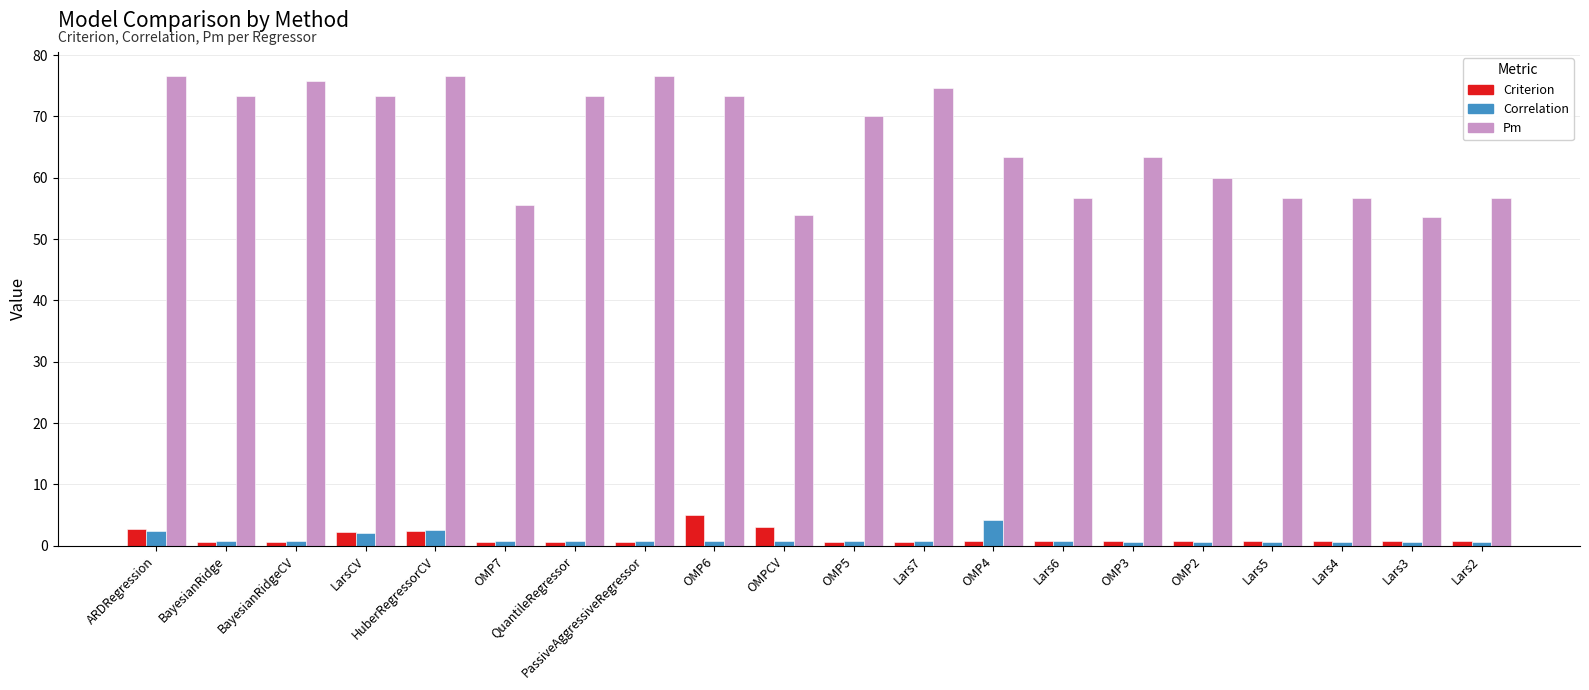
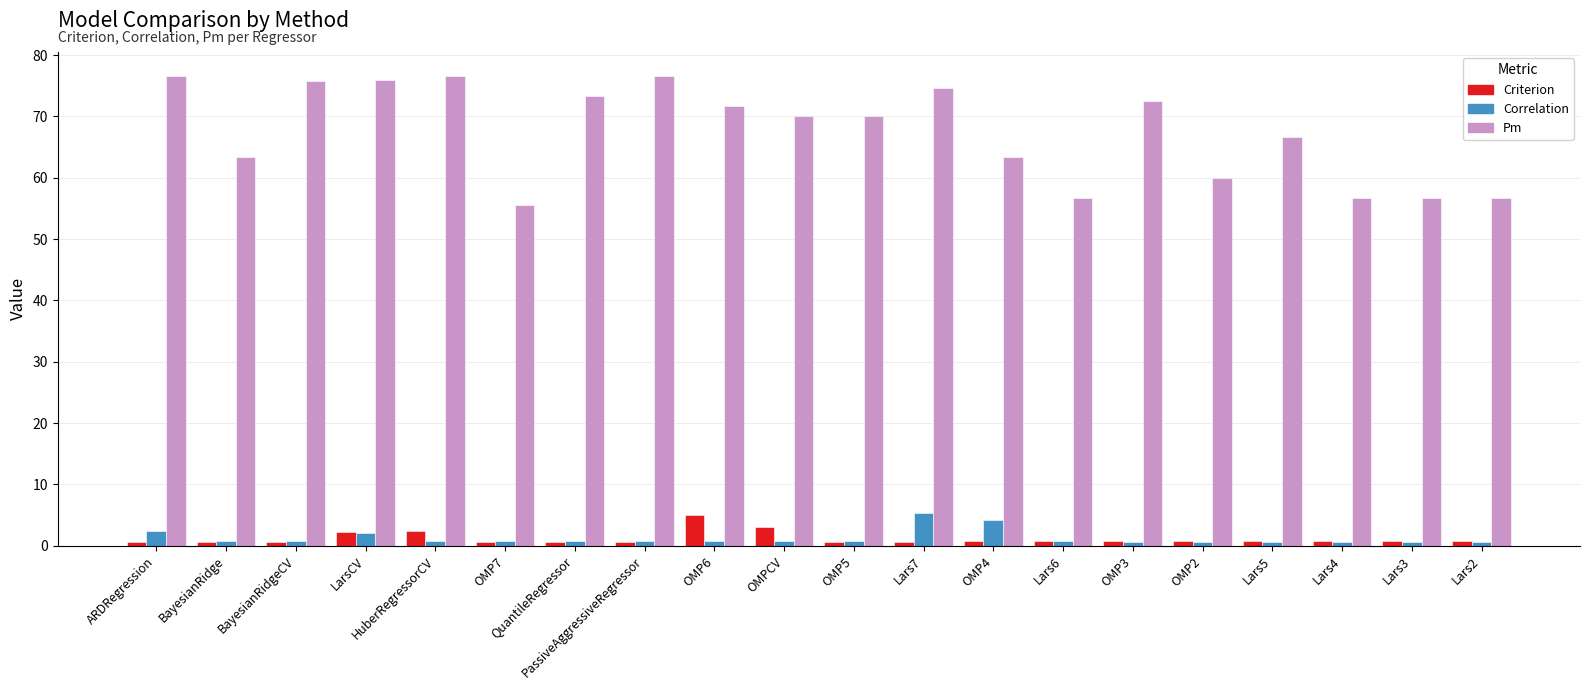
Criterion, ARDRegression: 3 -> 1
Pm, BayesianRidge: 73 -> 63
Pm, LarsCV: 73 -> 76
Correlation, HuberRegressorCV: 3 -> 1
Pm, OMP6: 73 -> 72
Pm, OMPCV: 54 -> 70
Correlation, Lars7: 1 -> 5
Pm, OMP3: 63 -> 72
Pm, Lars5: 57 -> 67
Pm, Lars3: 54 -> 57
